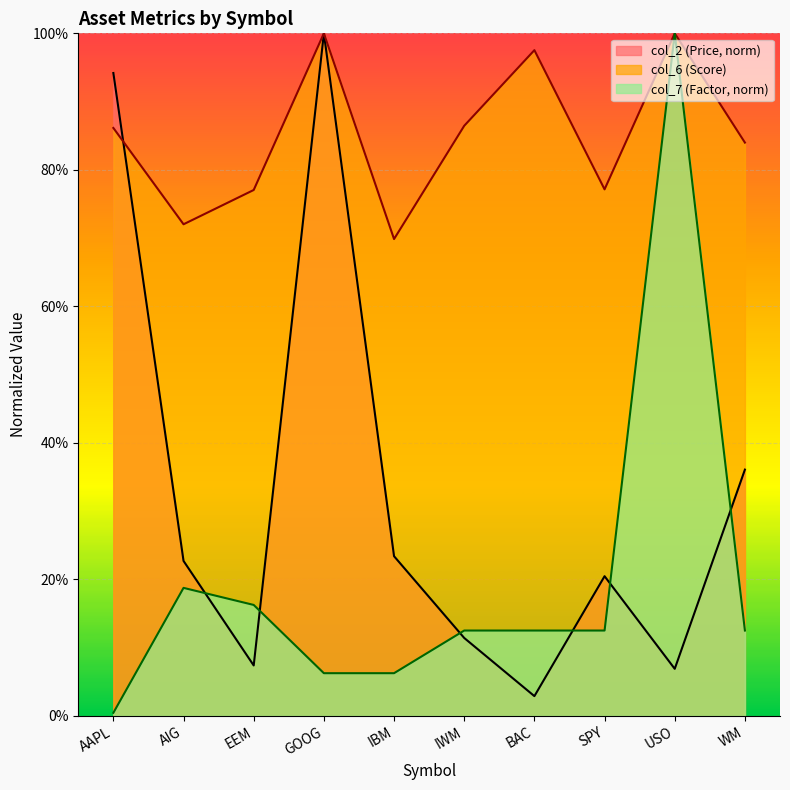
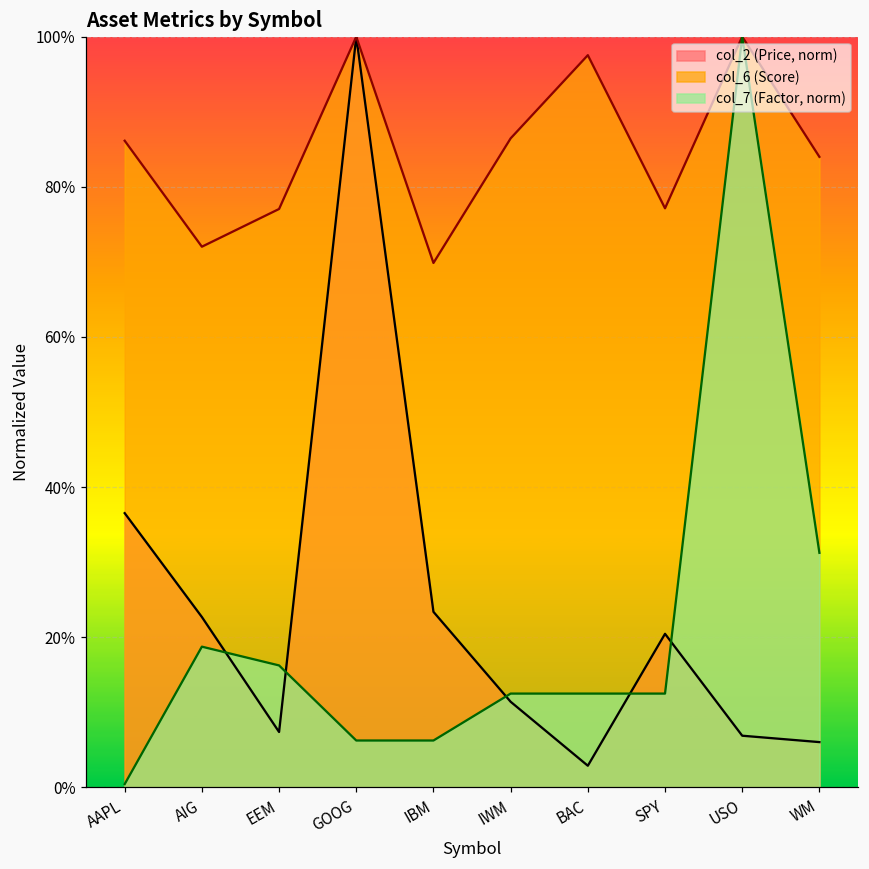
col_2 (Price, norm), AAPL: 94% -> 37%
col_2 (Price, norm), WM: 36% -> 6%
col_7 (Factor, norm), WM: 13% -> 31%
